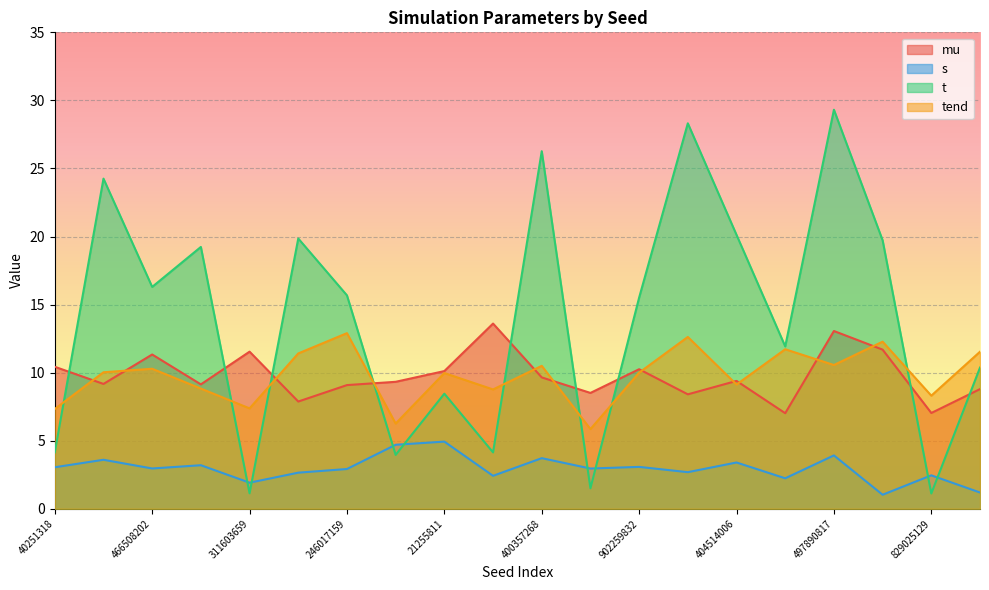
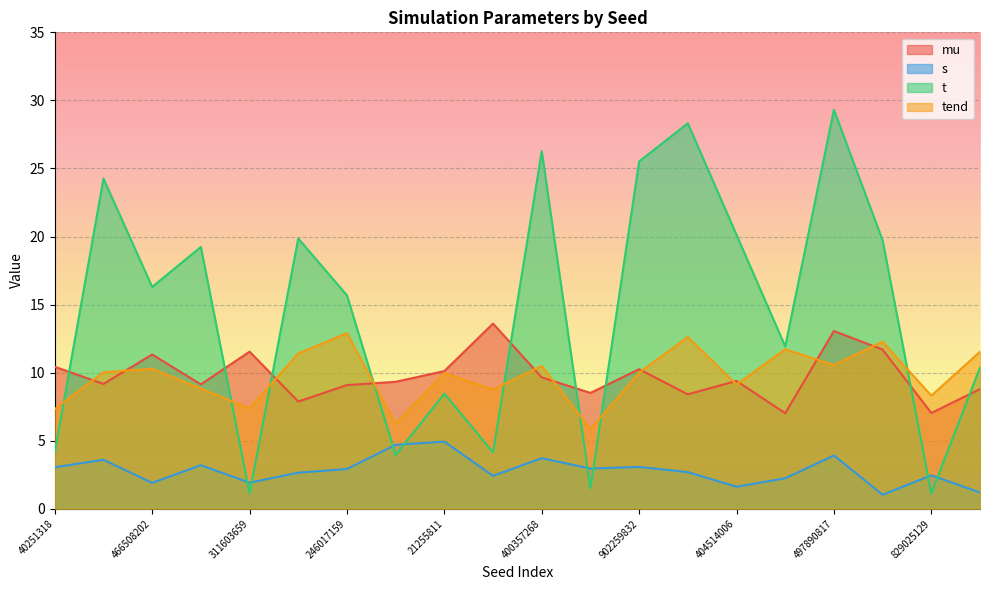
s, 466508202: 3.0 -> 1.9
t, 902259832: 15.5 -> 25.5
s, 404514006: 3.4 -> 1.6
